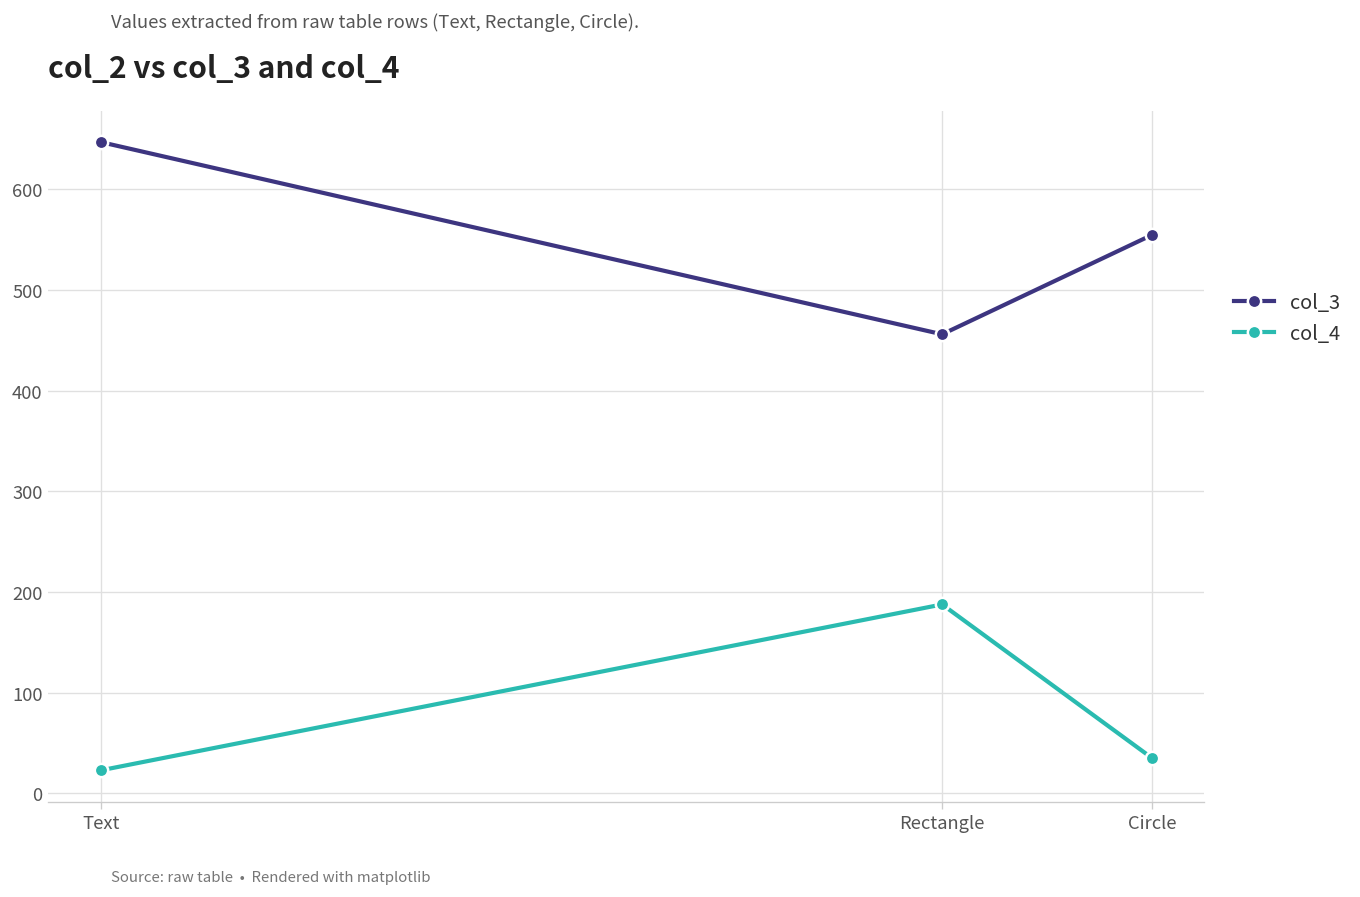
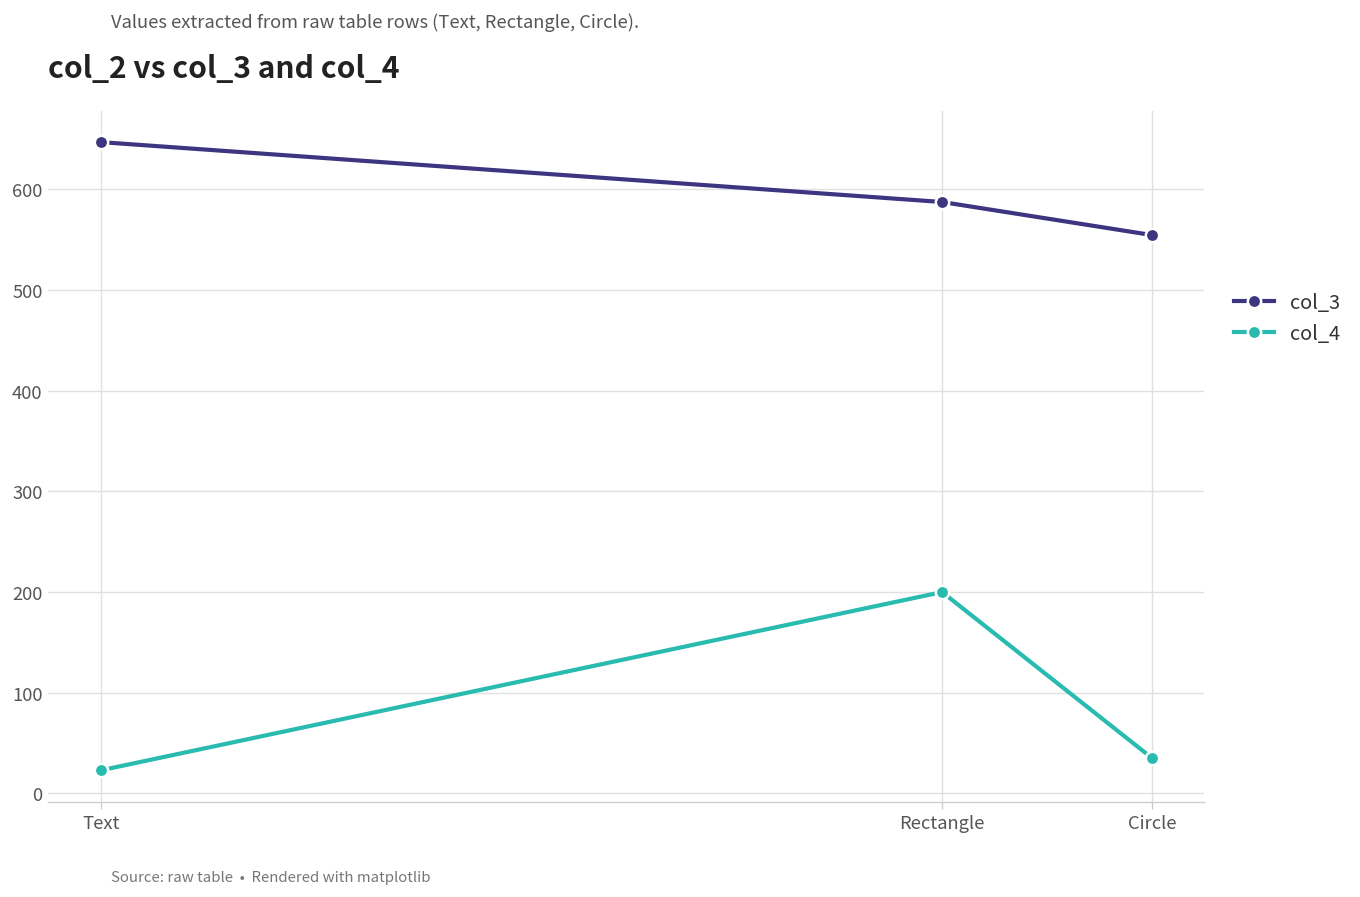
col_3, Rectangle: 460 -> 590
col_4, Rectangle: 190 -> 200
